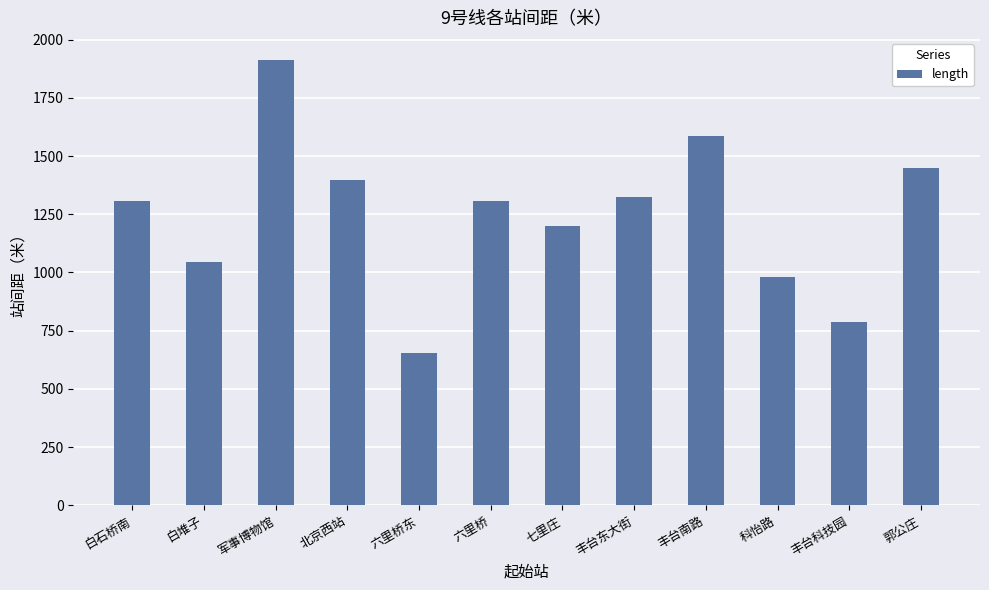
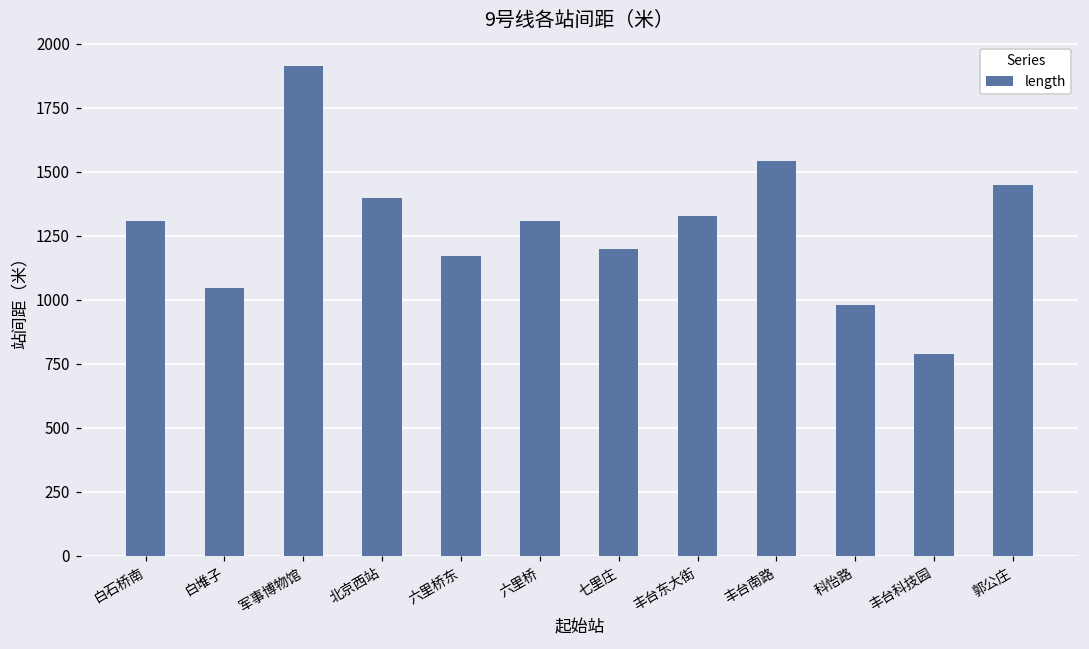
六里桥东: 650 -> 1170
丰台南路: 1590 -> 1540
